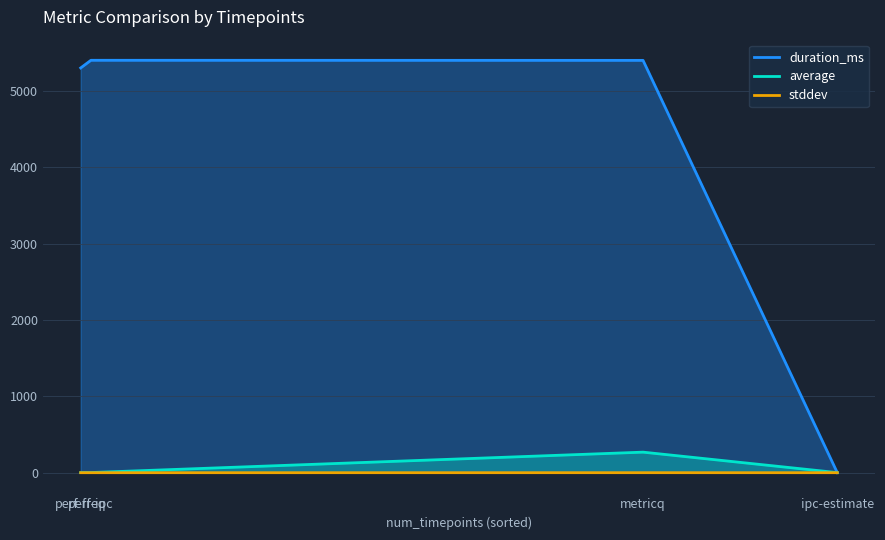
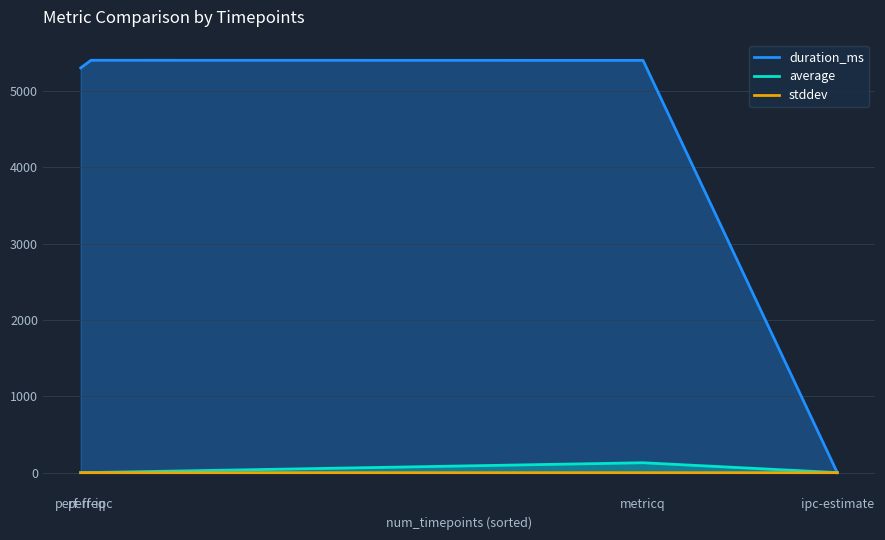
average, metricq: 300 -> 100
